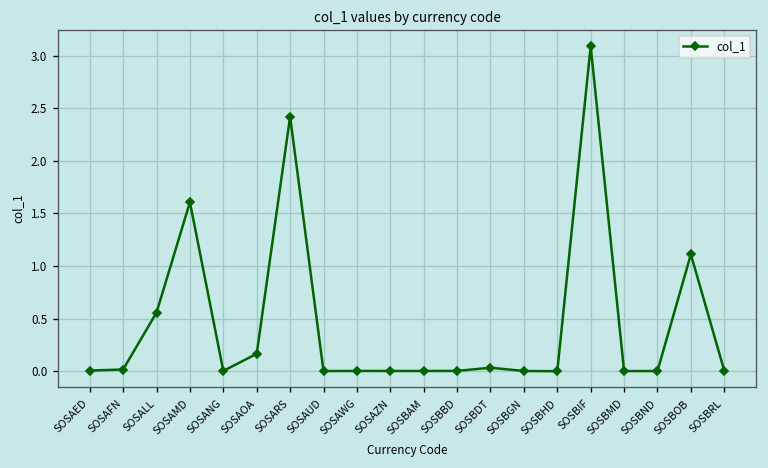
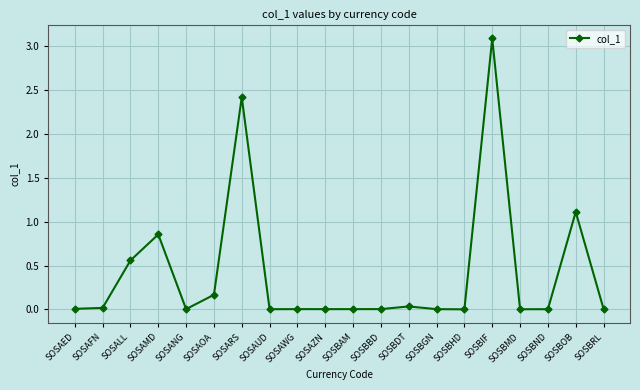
SOSAMD: 1.6 -> 0.9
